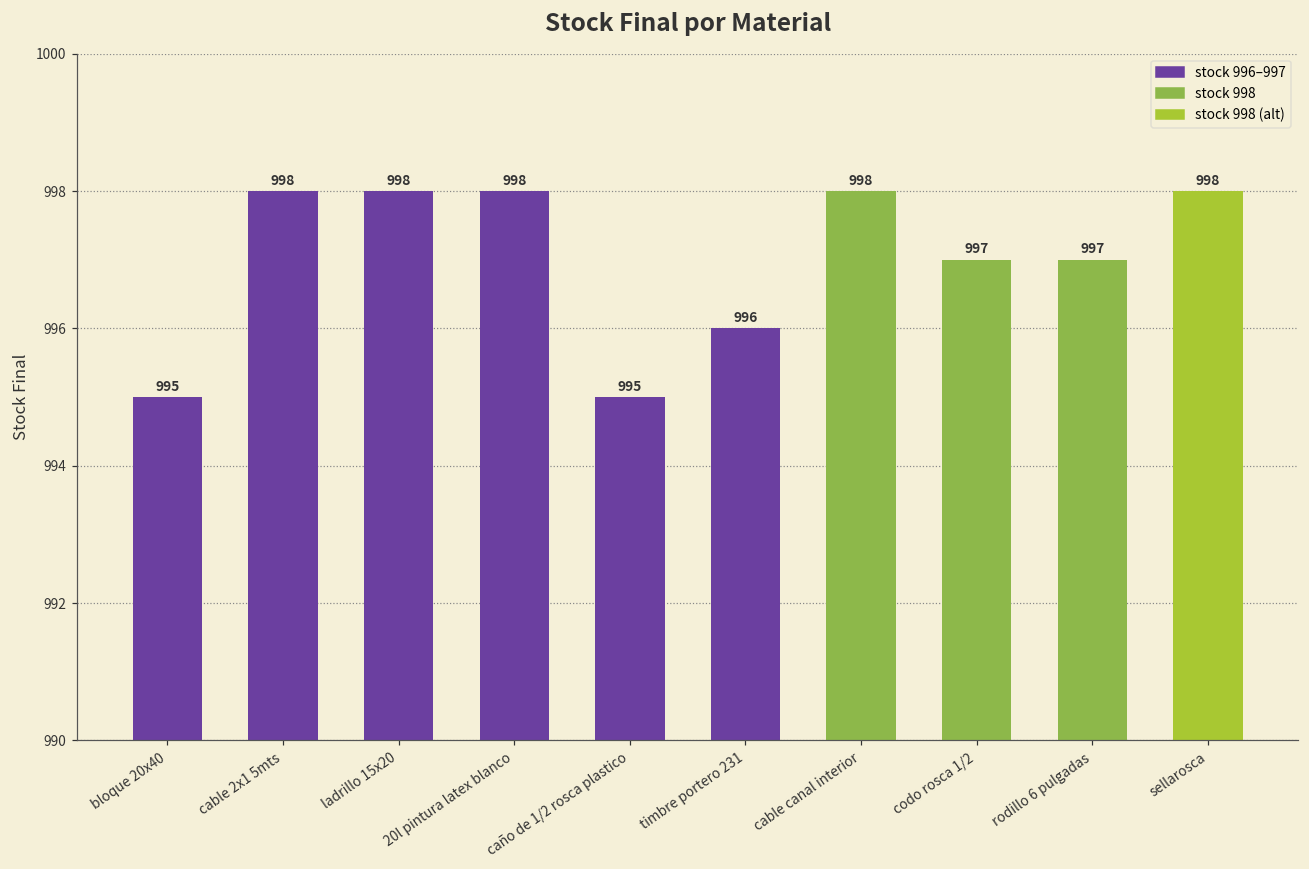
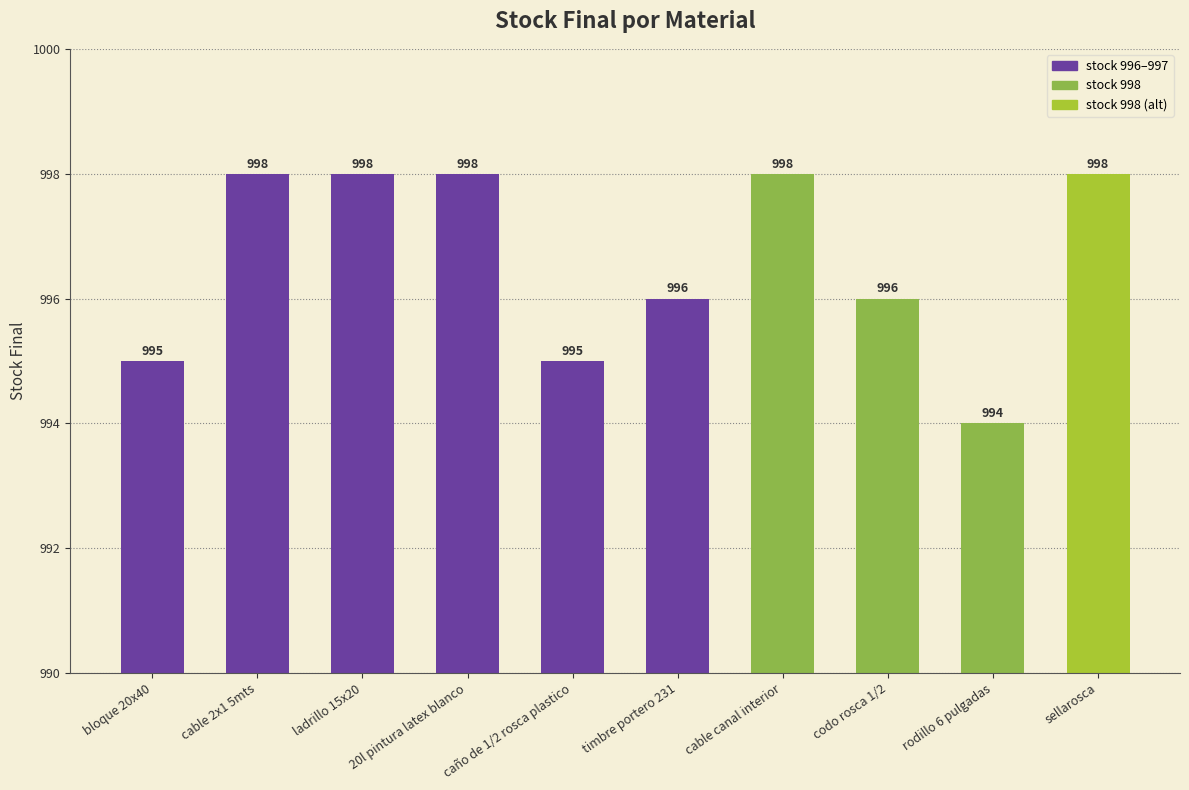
codo rosca 1/2: 997 -> 996
rodillo 6 pulgadas: 997 -> 994
